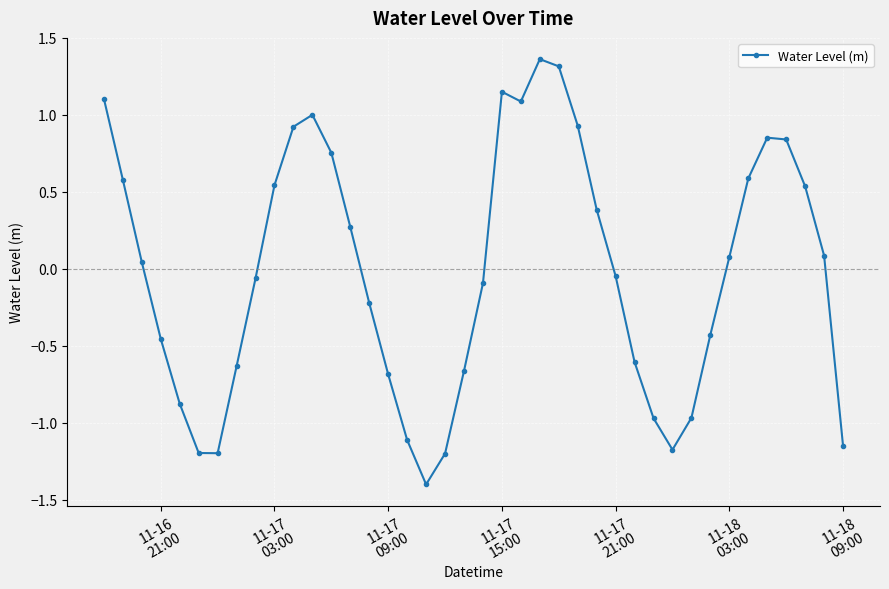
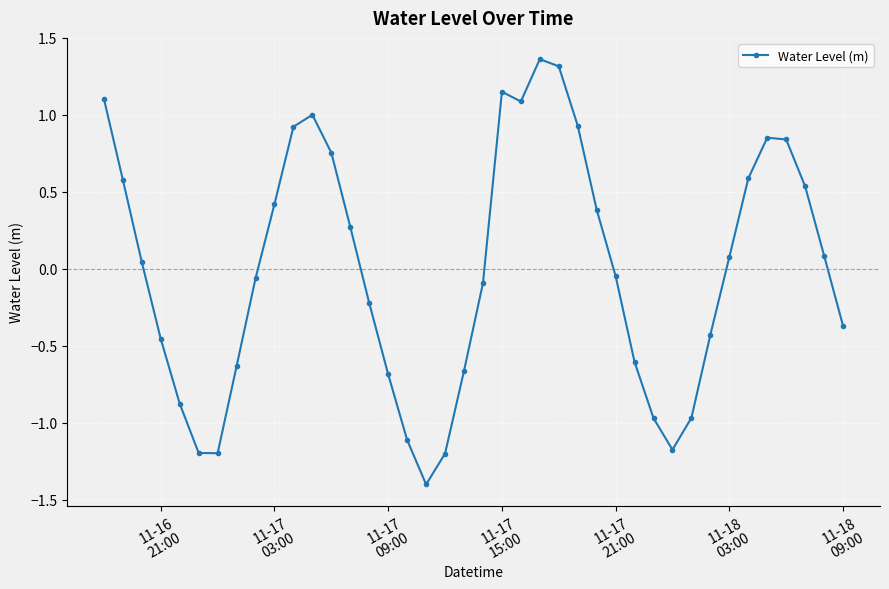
11-17 03:00: 0.54 -> 0.42
11-18 09:00: -1.15 -> -0.37
